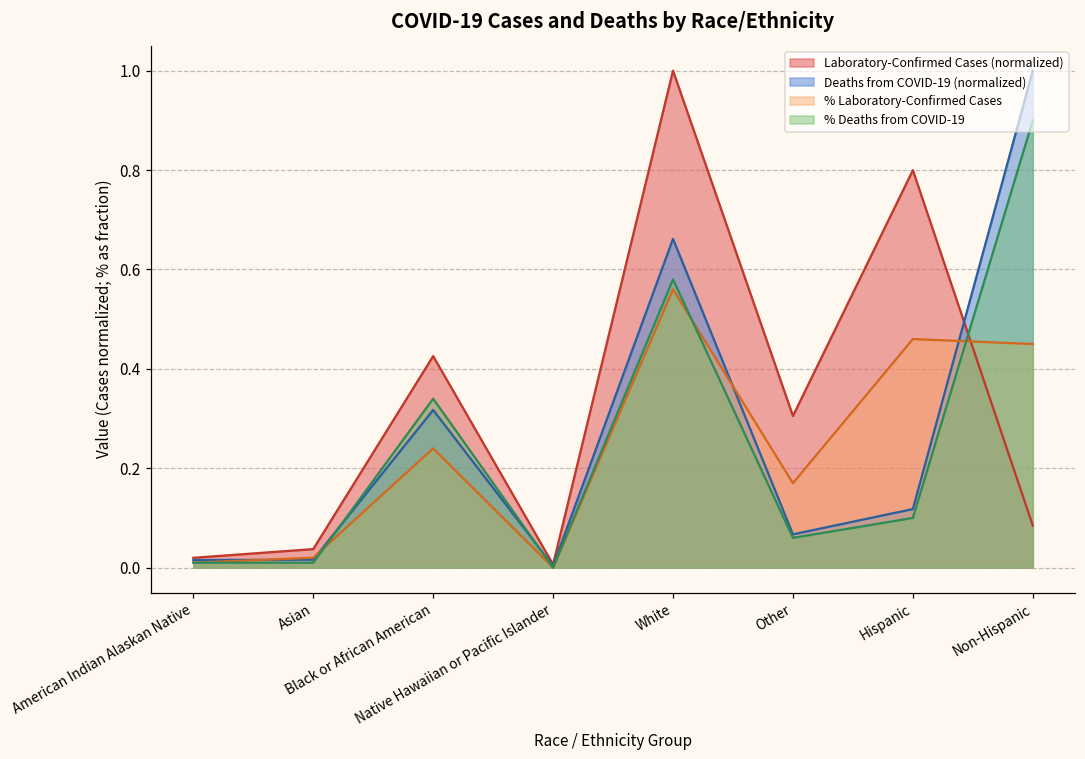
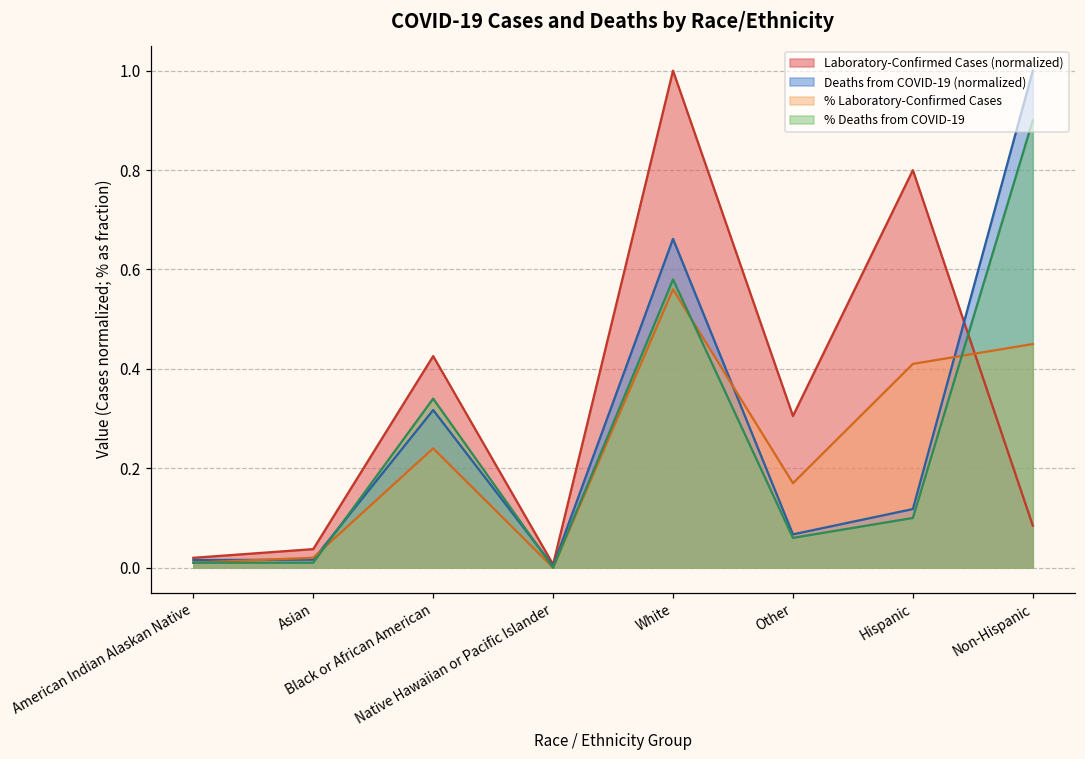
% Laboratory-Confirmed Cases, Hispanic: 0.46 -> 0.41
